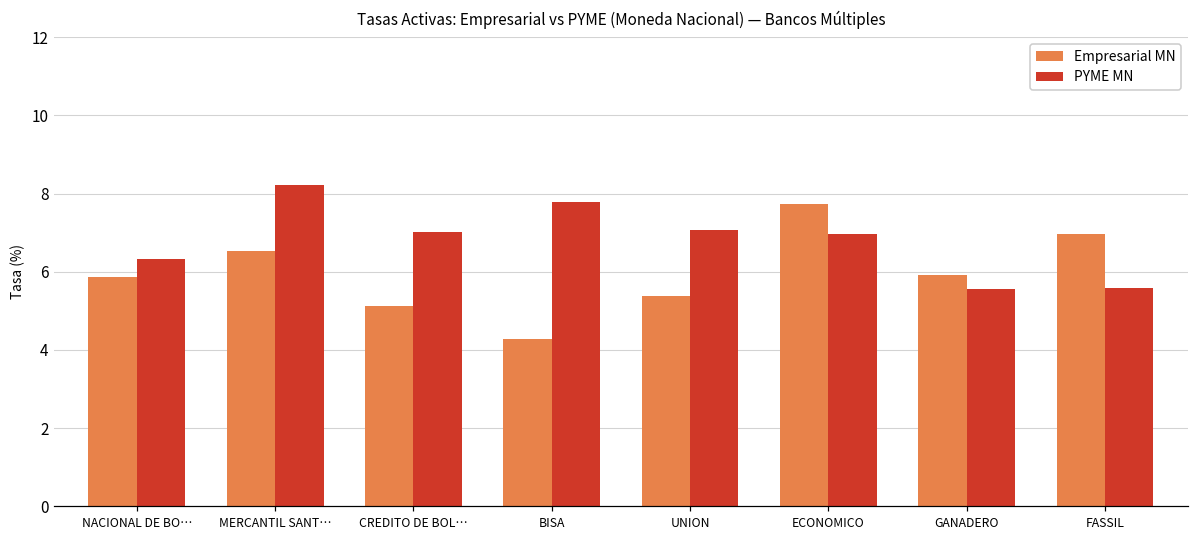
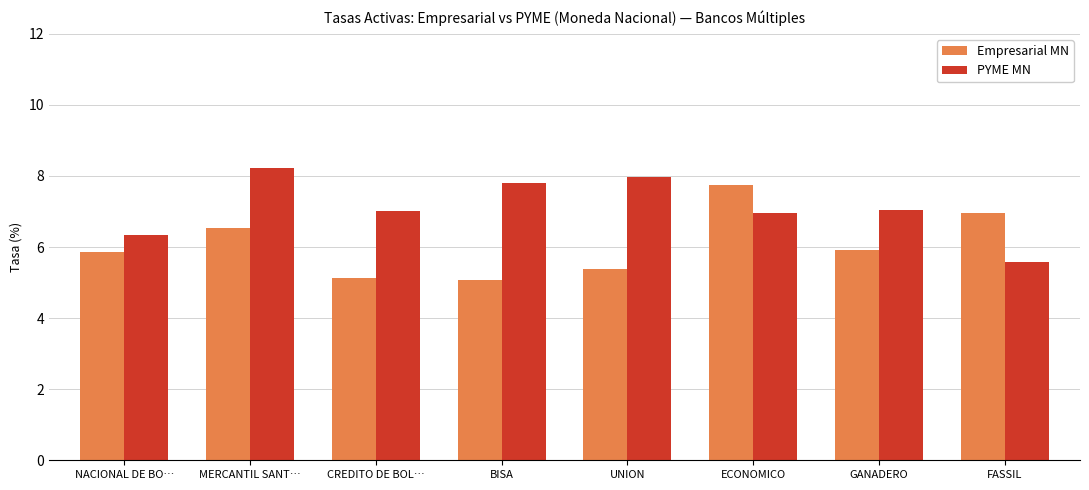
Empresarial MN, BISA: 4.3 -> 5.1
PYME MN, UNION: 7.1 -> 8.0
PYME MN, GANADERO: 5.6 -> 7.0
